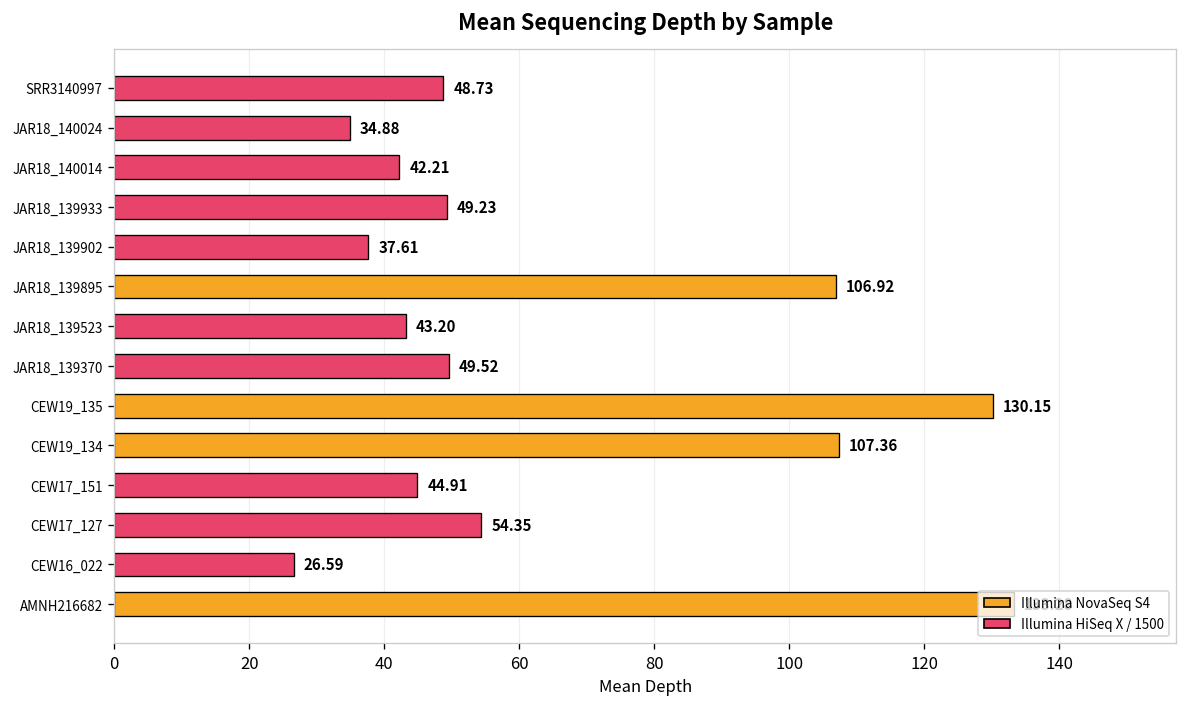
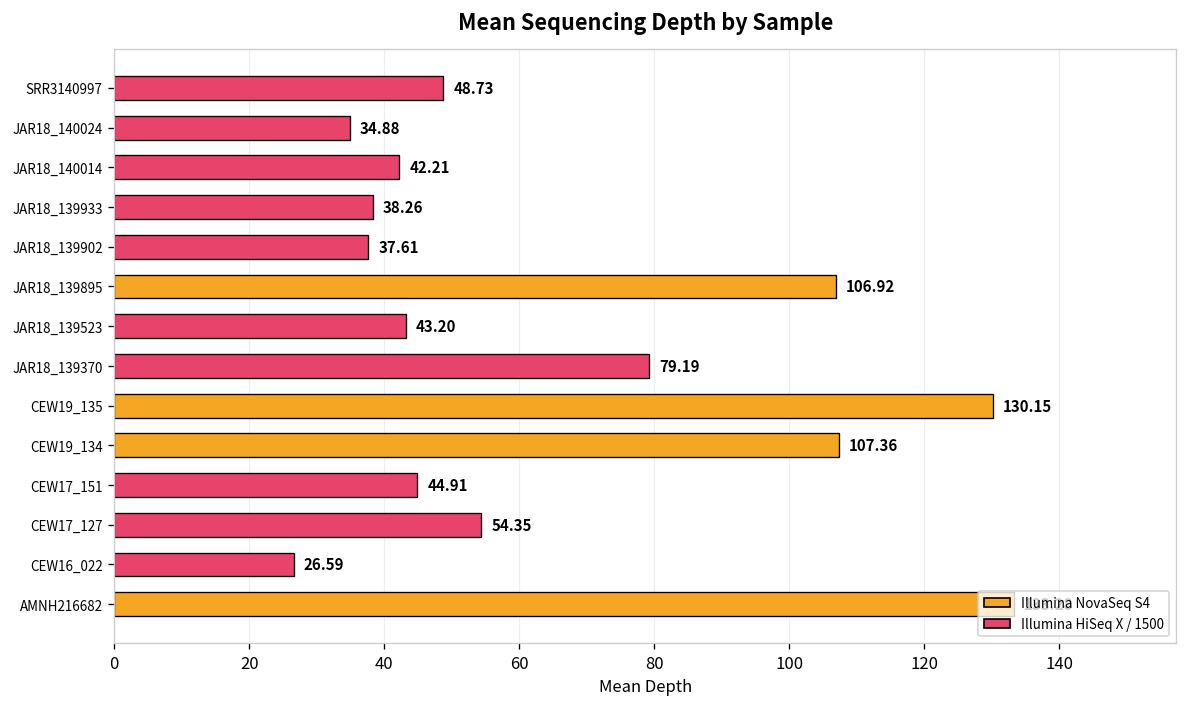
JAR18_139933: 49.23 -> 38.26
JAR18_139370: 49.52 -> 79.19
